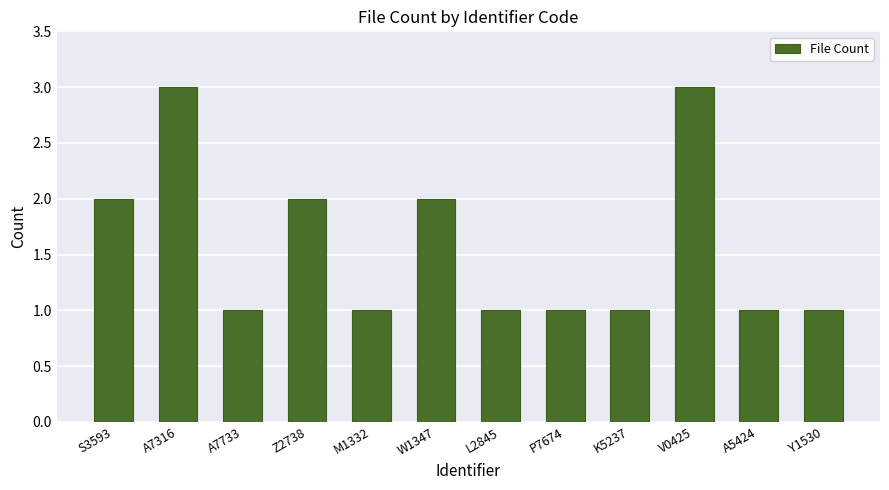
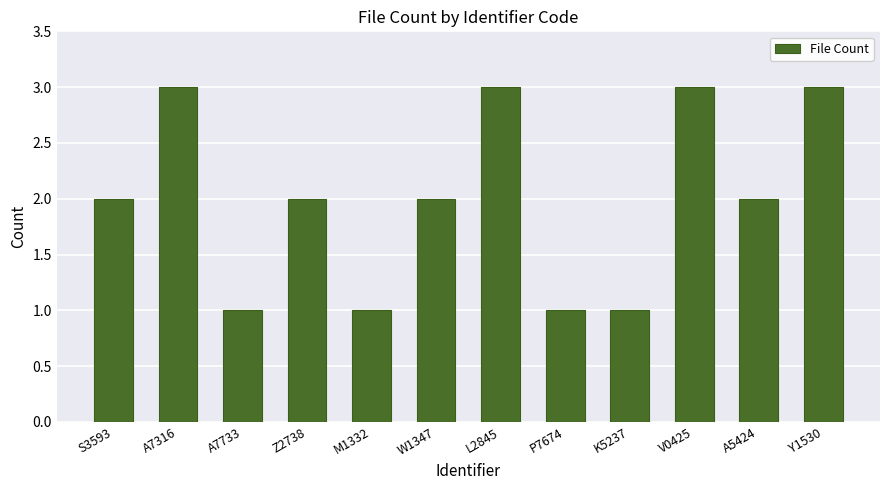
L2845: 1 -> 3
A5424: 1 -> 2
Y1530: 1 -> 3
